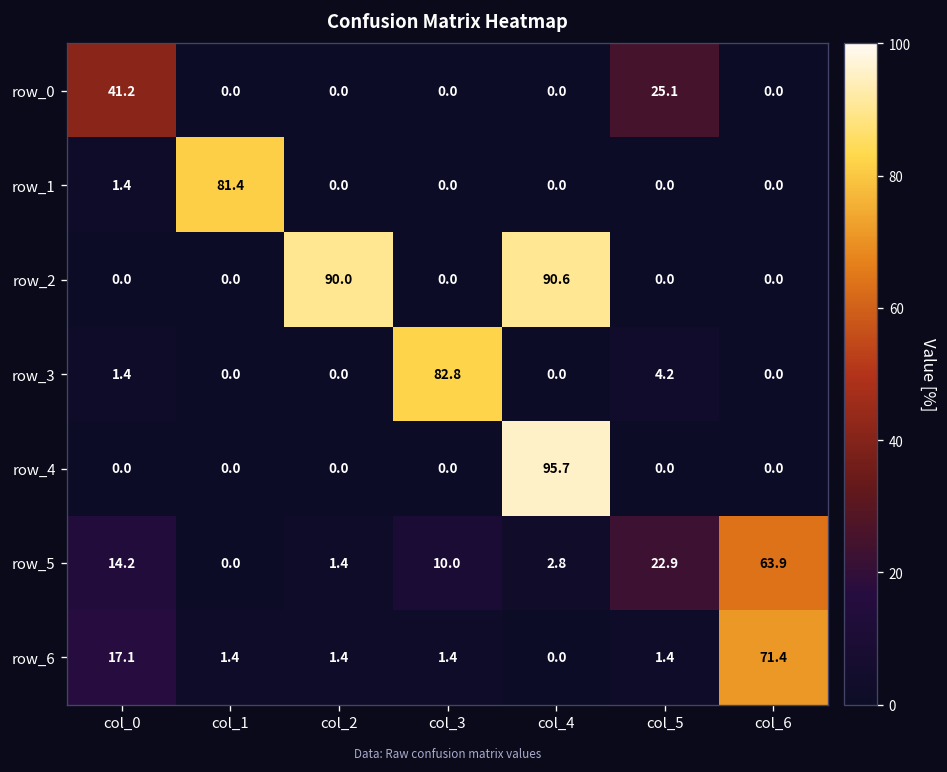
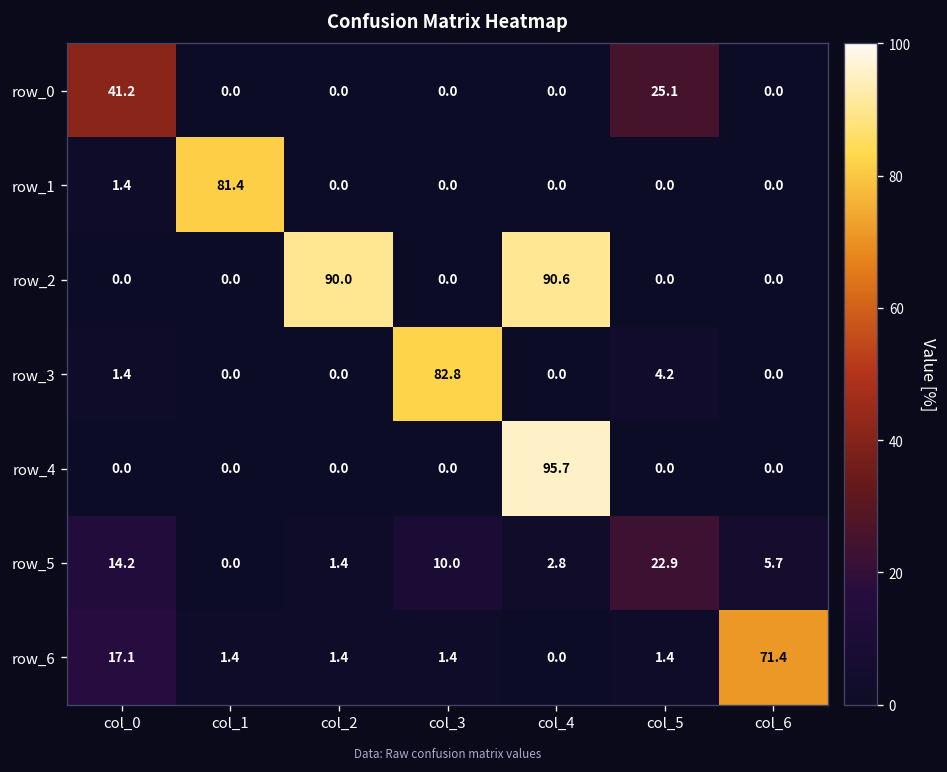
row_5, col_6: 63.9 -> 5.7
